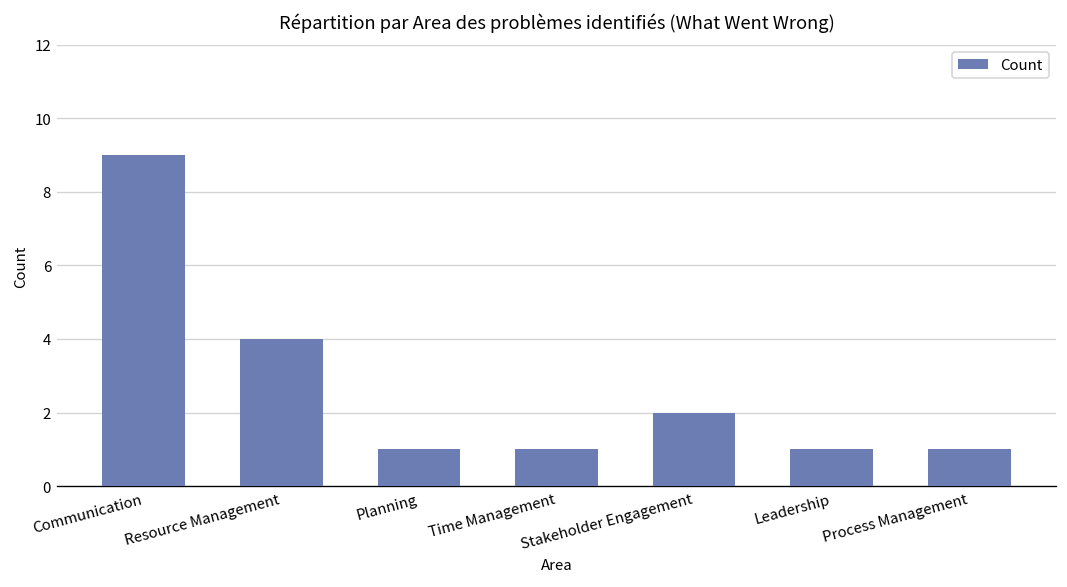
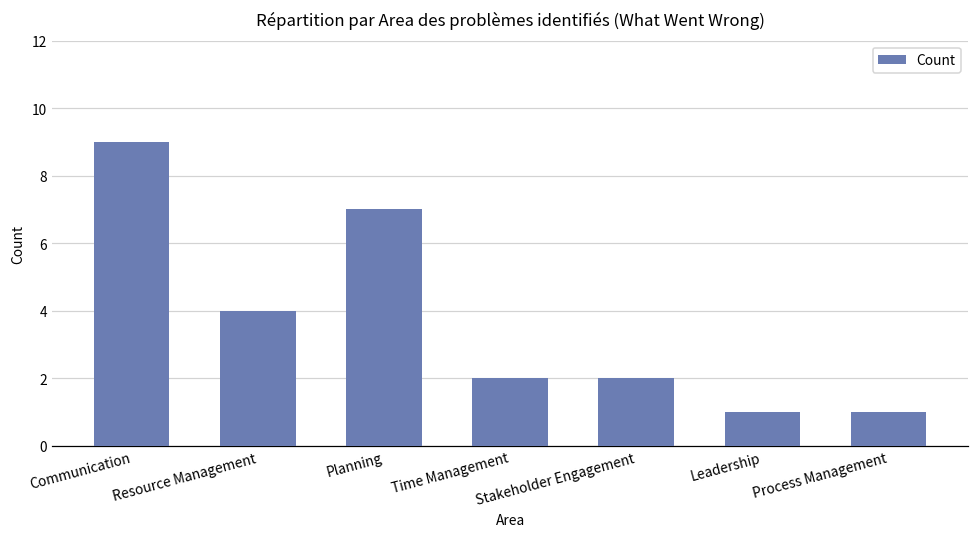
Planning: 1 -> 7
Time Management: 1 -> 2
